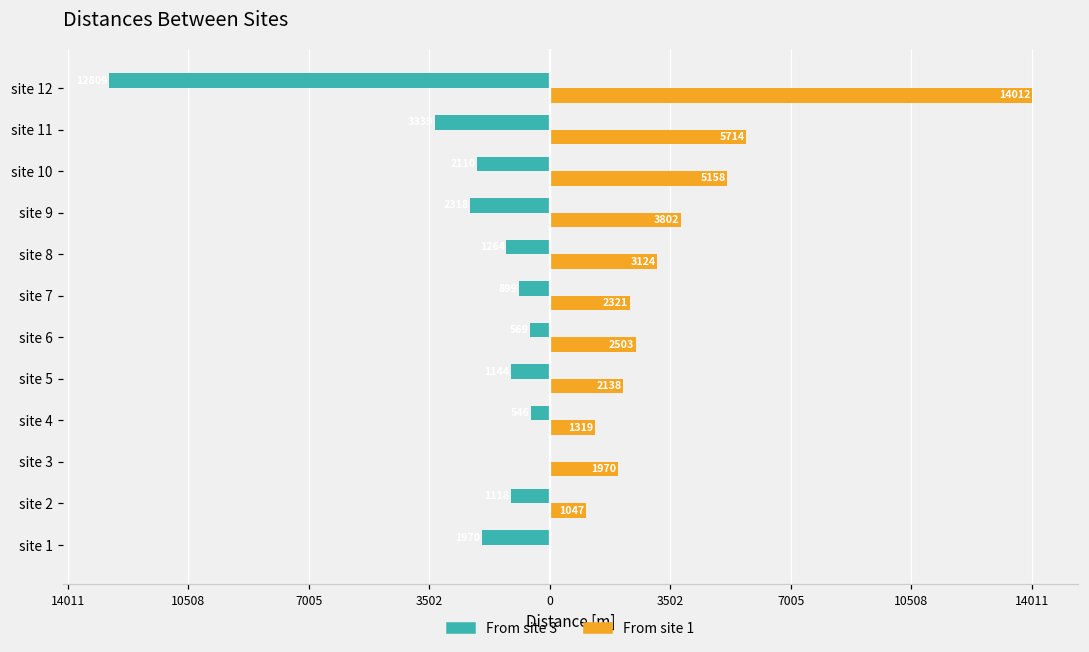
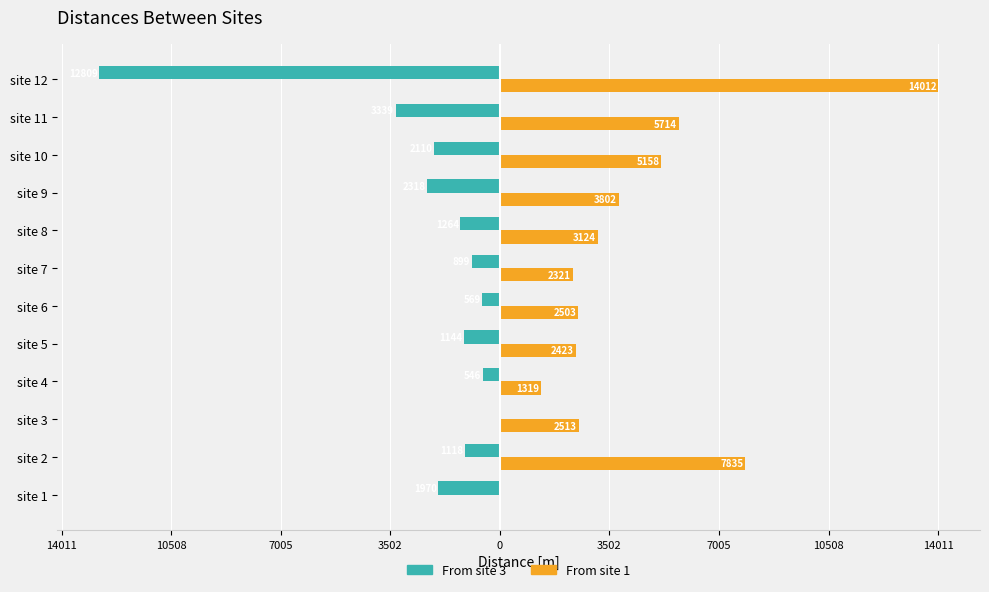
From site 1, site 5: 2138 -> 2423
From site 1, site 3: 1970 -> 2513
From site 1, site 2: 1047 -> 7835
